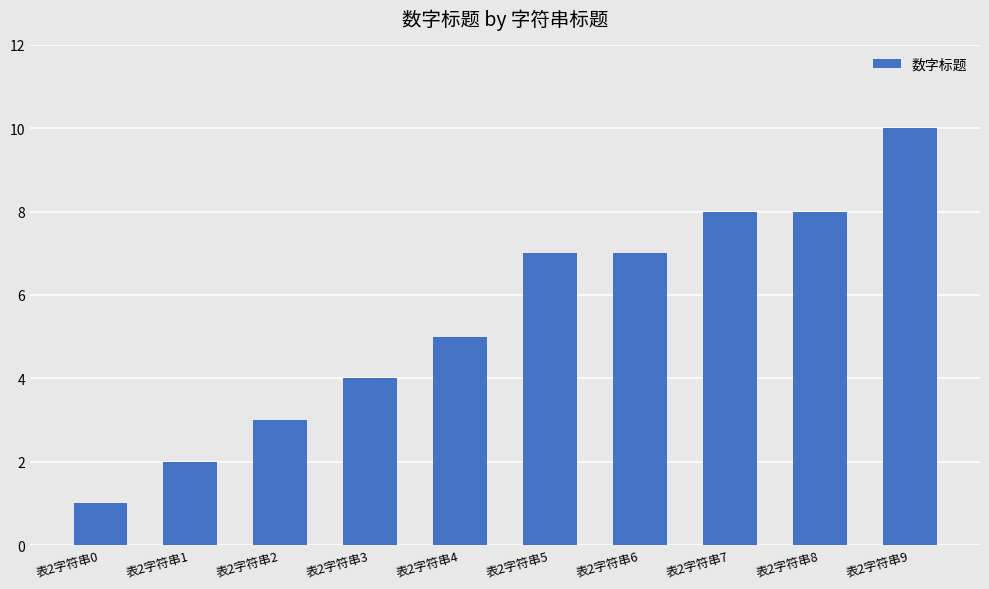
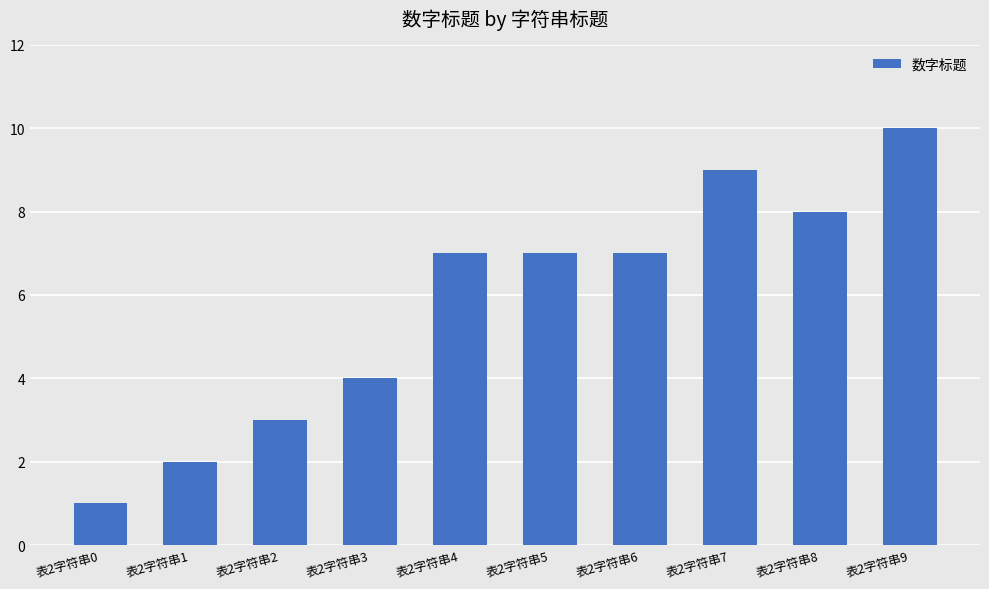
表2字符串4: 5 -> 7
表2字符串7: 8 -> 9
